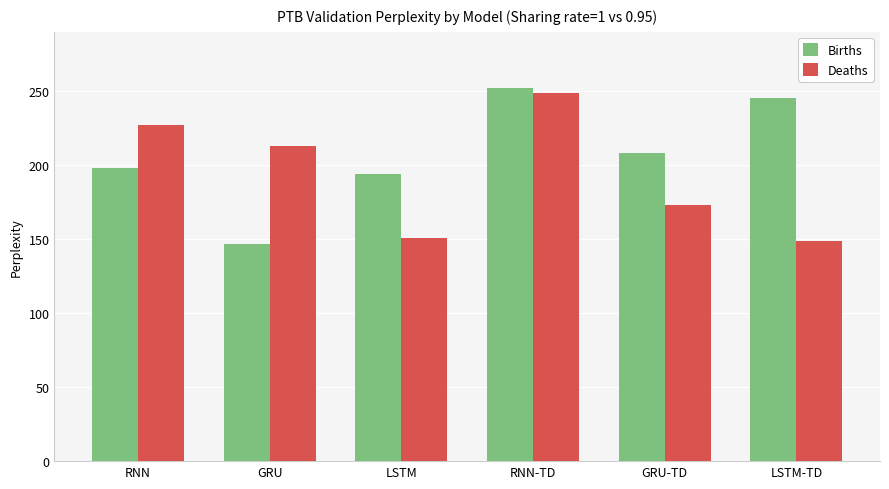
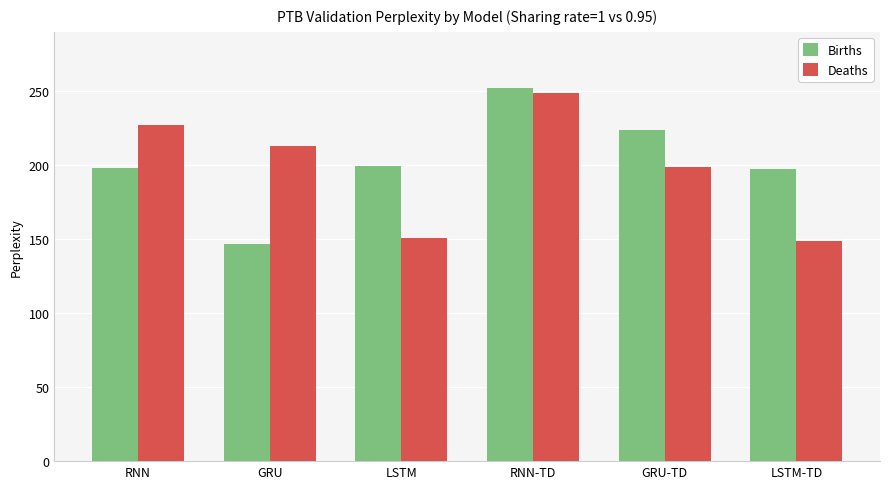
Births, LSTM: 194 -> 199
Births, GRU-TD: 208 -> 223
Deaths, GRU-TD: 173 -> 198
Births, LSTM-TD: 245 -> 197
